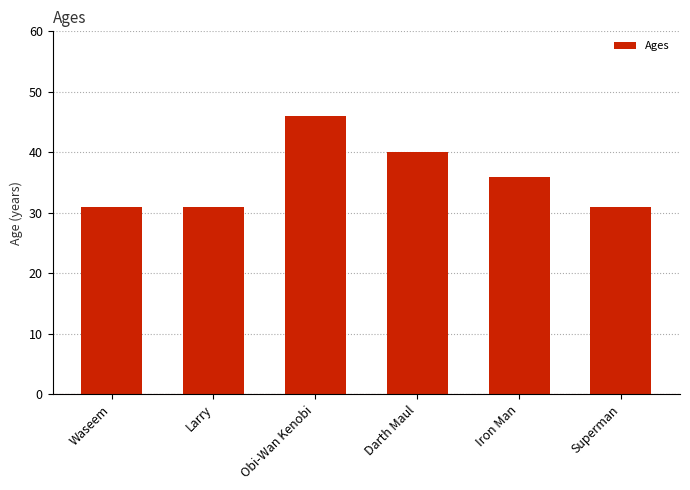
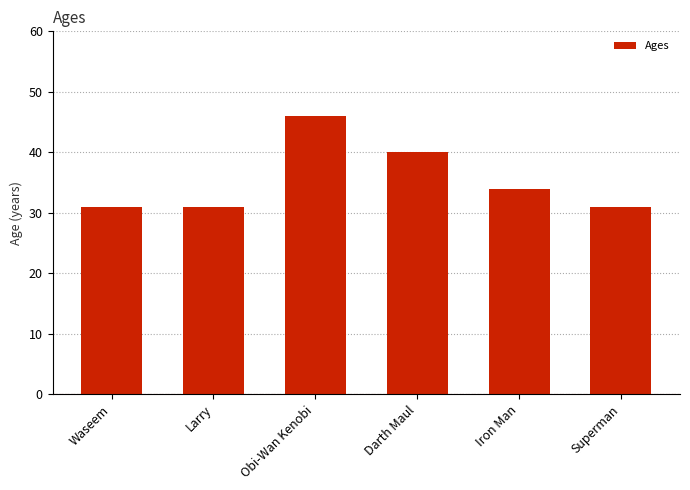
Iron Man: 36 -> 34
